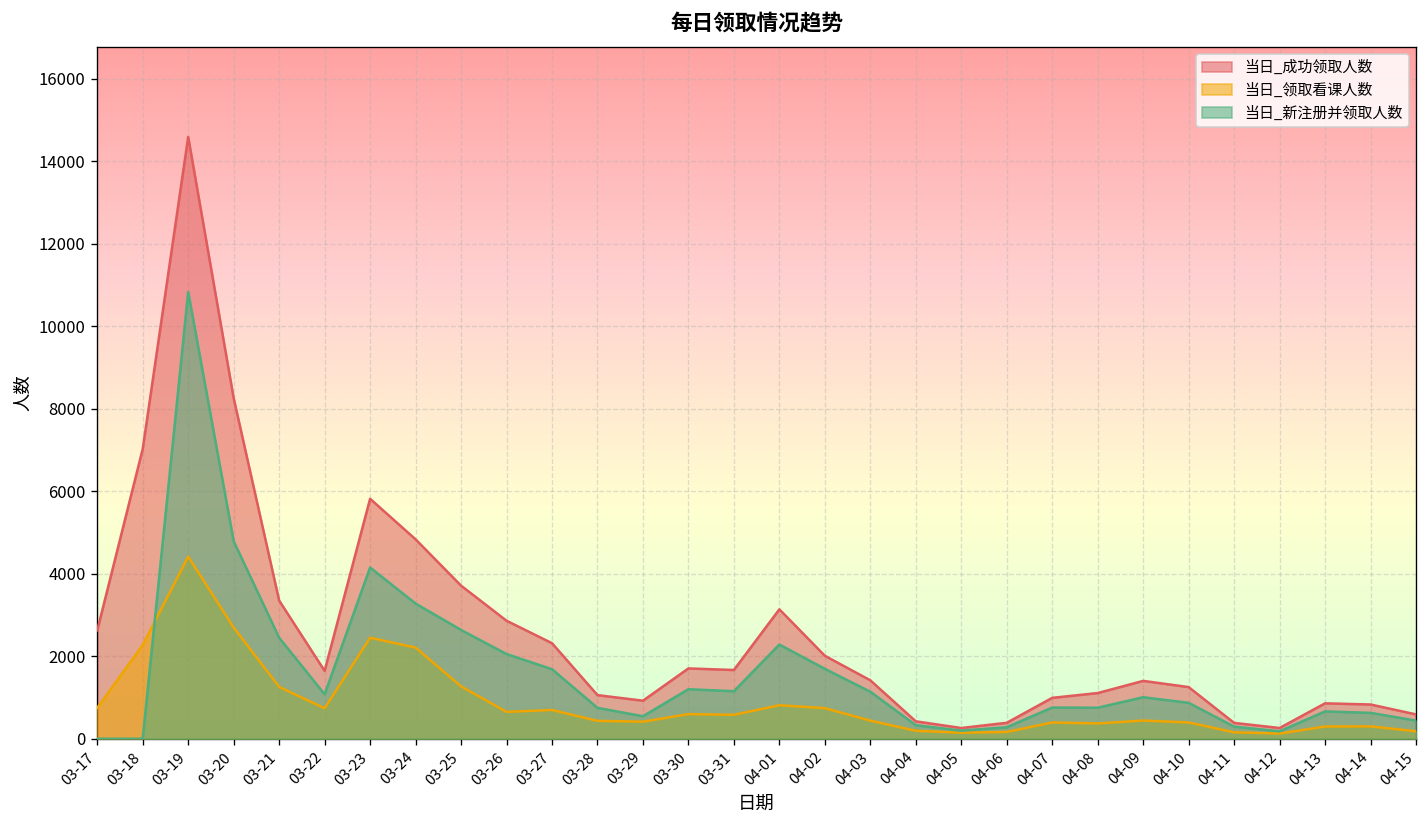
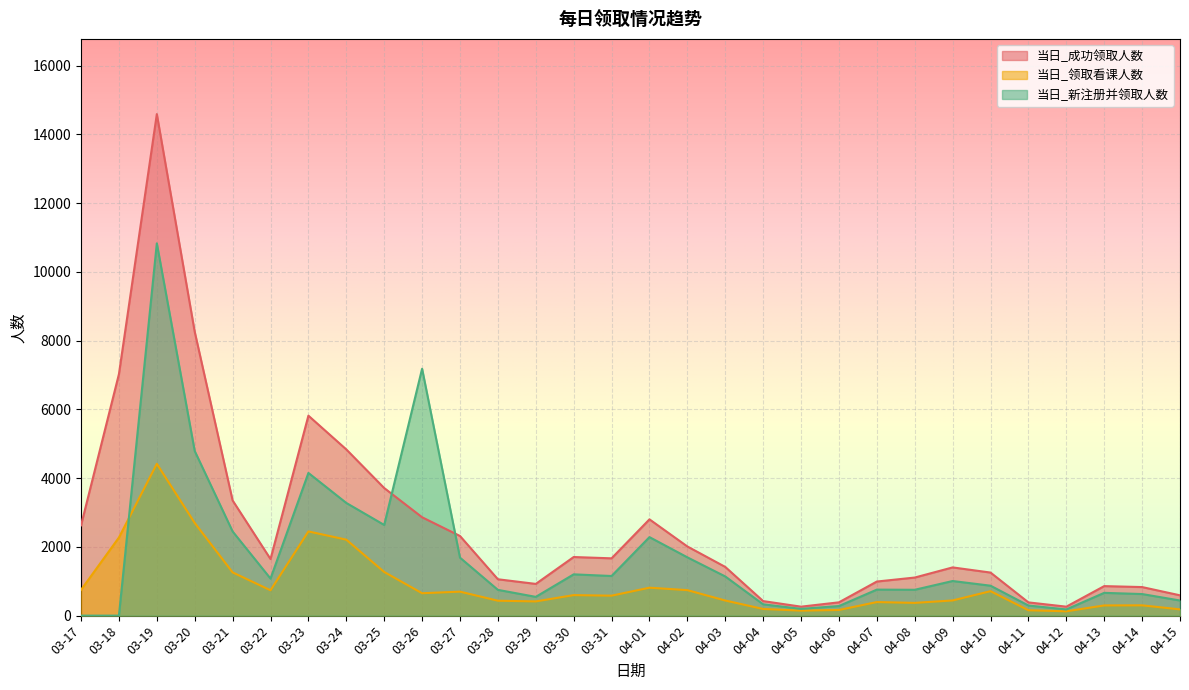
当日_新注册并领取人数, 03-26: 2100 -> 7200
当日_成功领取人数, 04-01: 3100 -> 2800
当日_领取看课人数, 04-10: 400 -> 700
